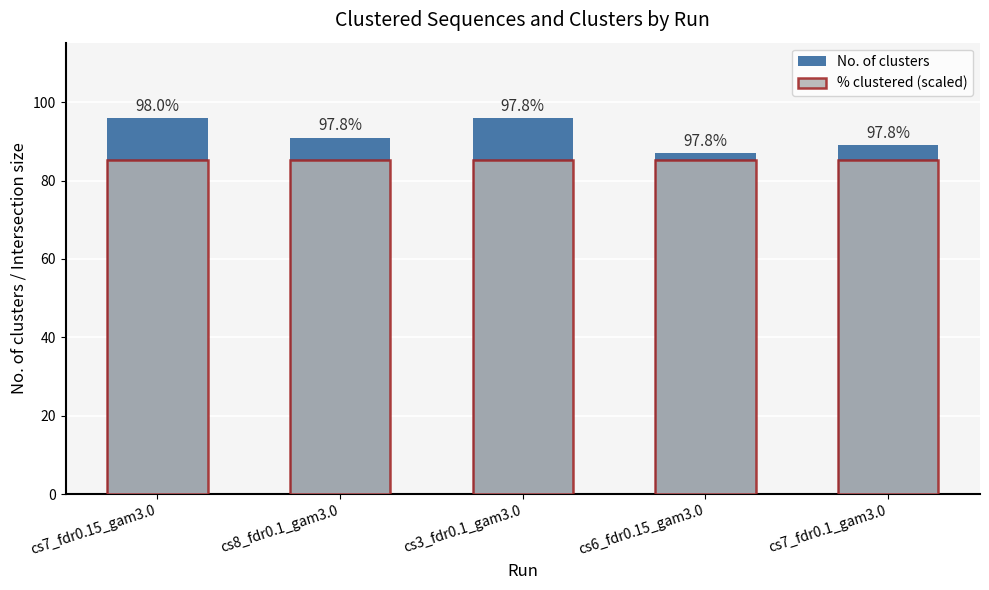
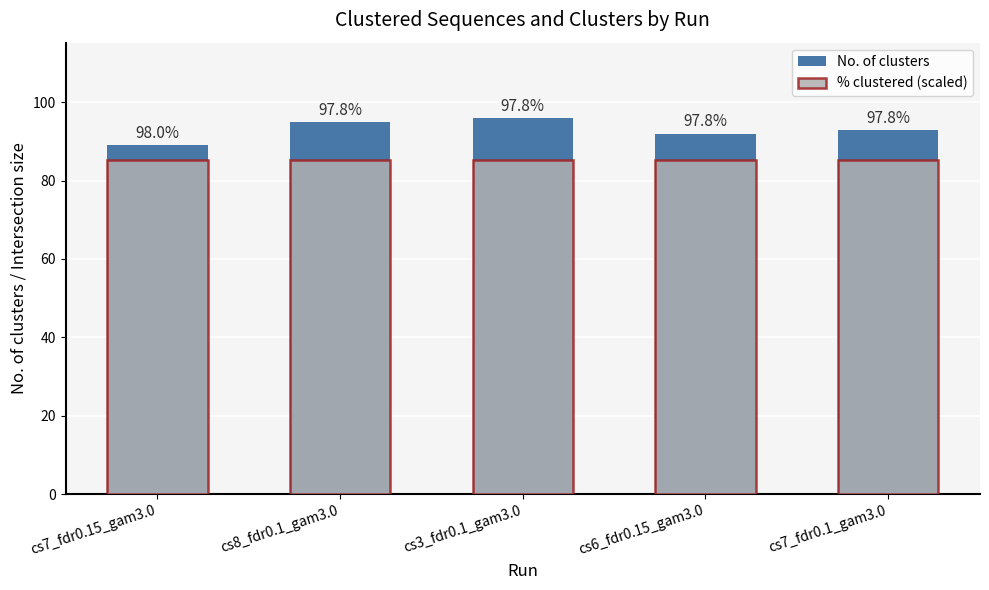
No. of clusters, cs7_fdr0.15_gam3.0: 96 -> 89
No. of clusters, cs8_fdr0.1_gam3.0: 91 -> 95
No. of clusters, cs6_fdr0.15_gam3.0: 87 -> 92
No. of clusters, cs7_fdr0.1_gam3.0: 89 -> 93
